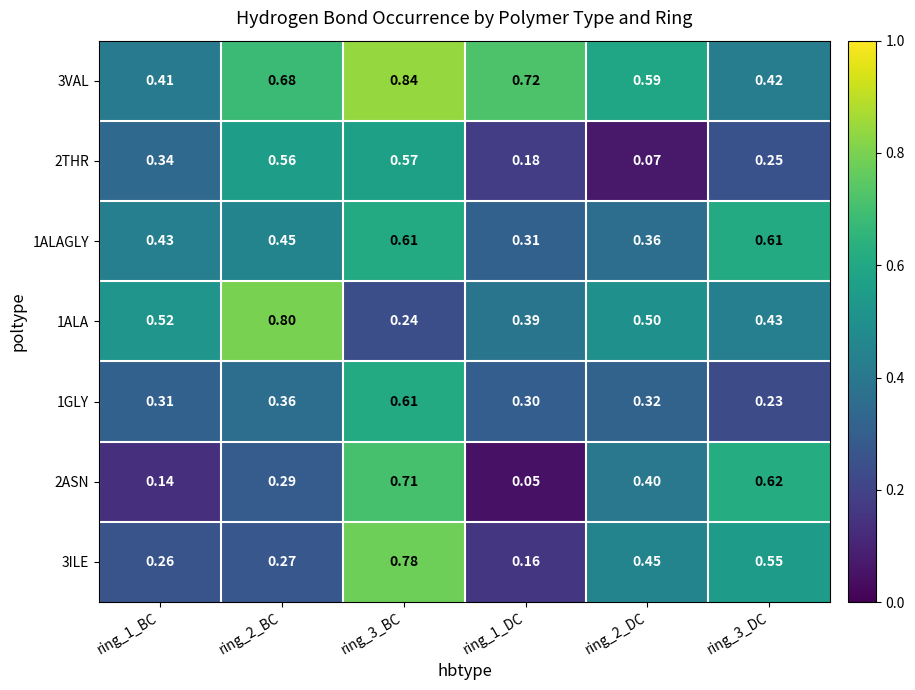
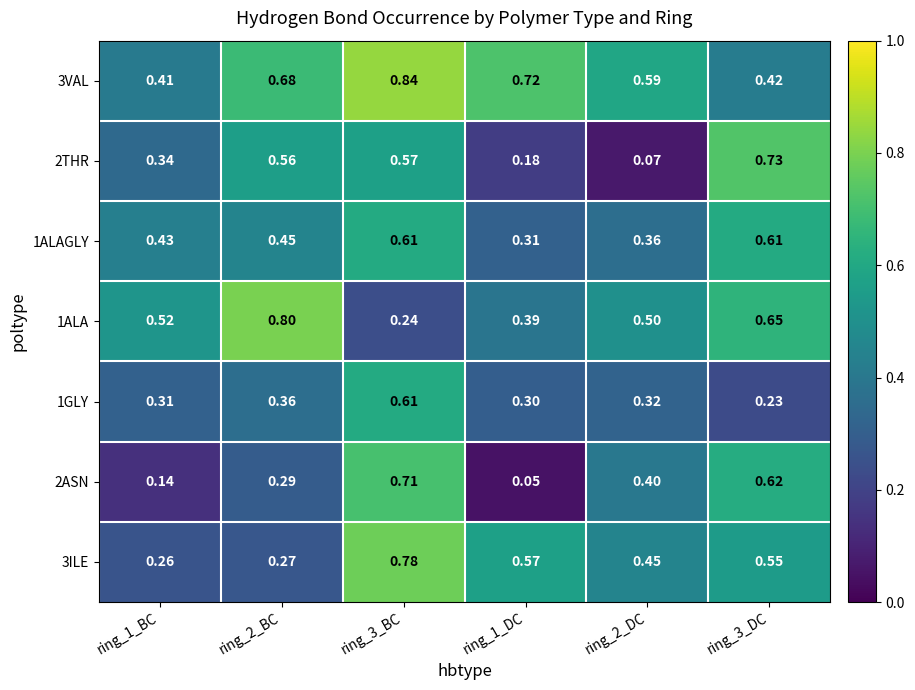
2THR, ring_3_DC: 0.25 -> 0.73
1ALA, ring_3_DC: 0.43 -> 0.65
3ILE, ring_1_DC: 0.16 -> 0.57
